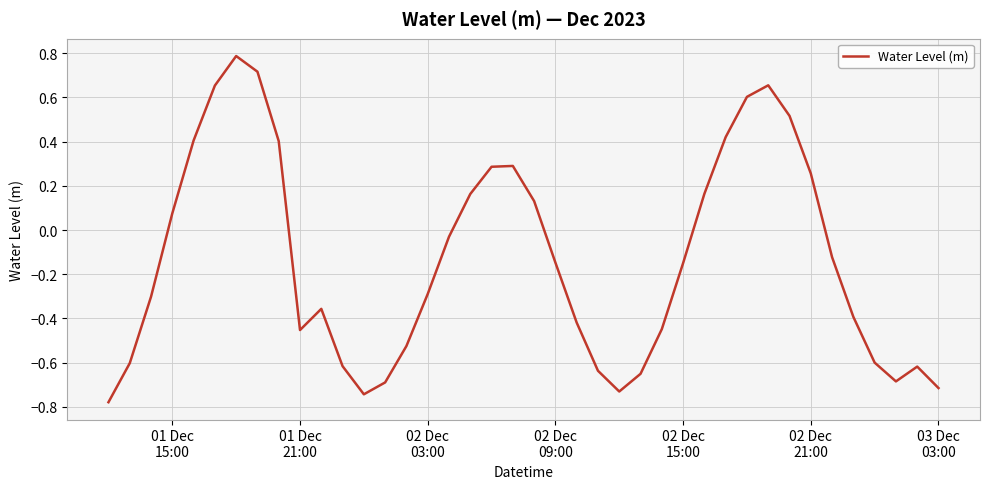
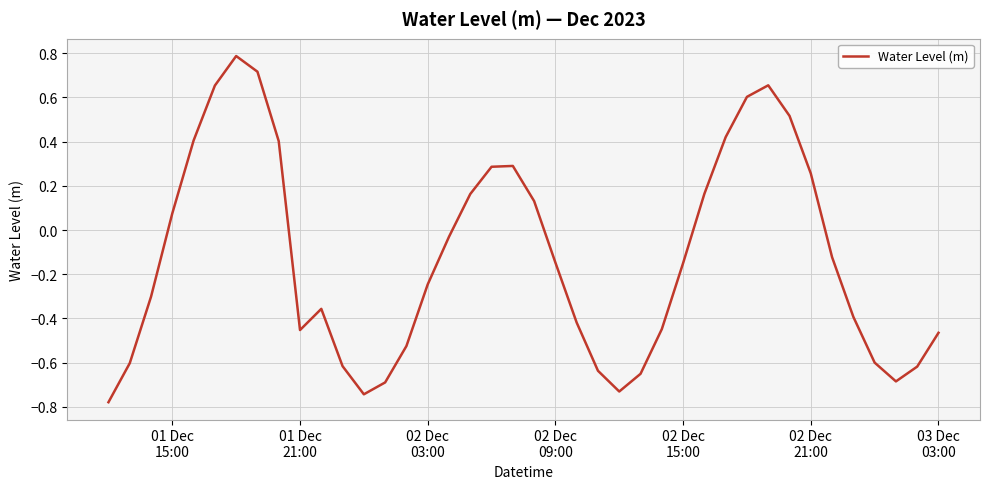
02 Dec 03:00: -0.29 -> -0.25
03 Dec 03:00: -0.72 -> -0.47
